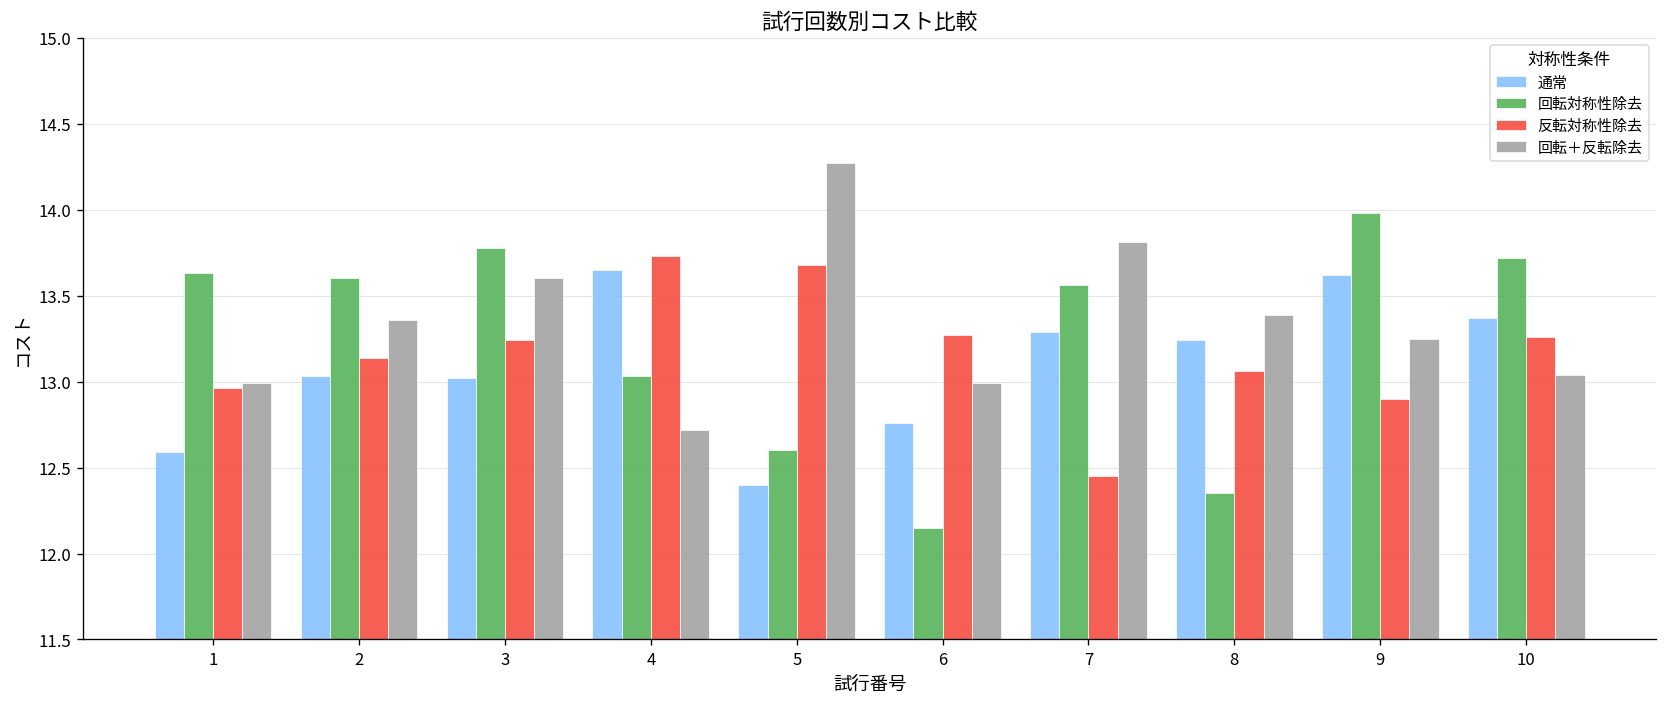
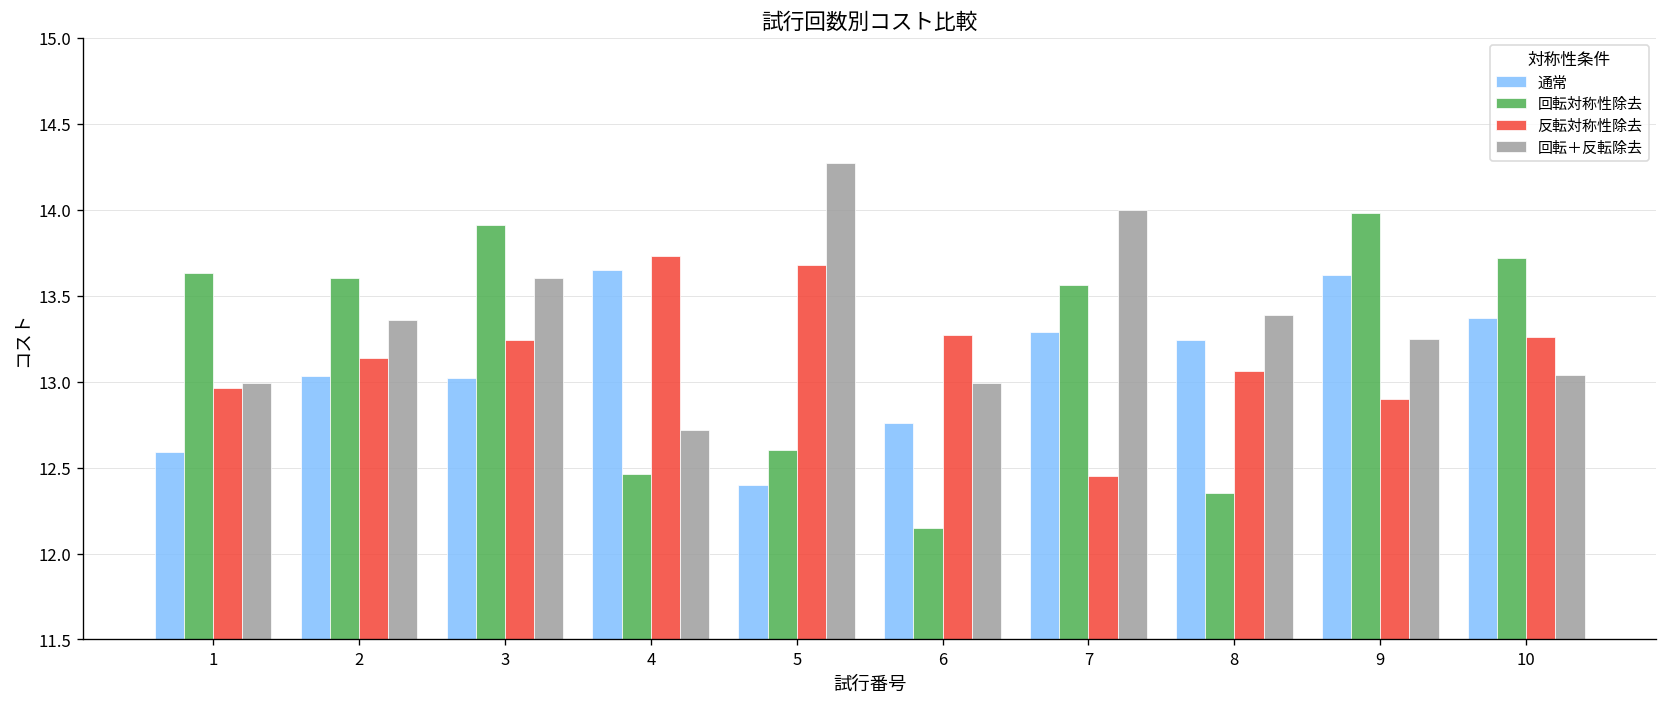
回転対称性除去, 3: 13.78 -> 13.91
回転対称性除去, 4: 13.03 -> 12.46
回転＋反転除去, 7: 13.81 -> 14.00
